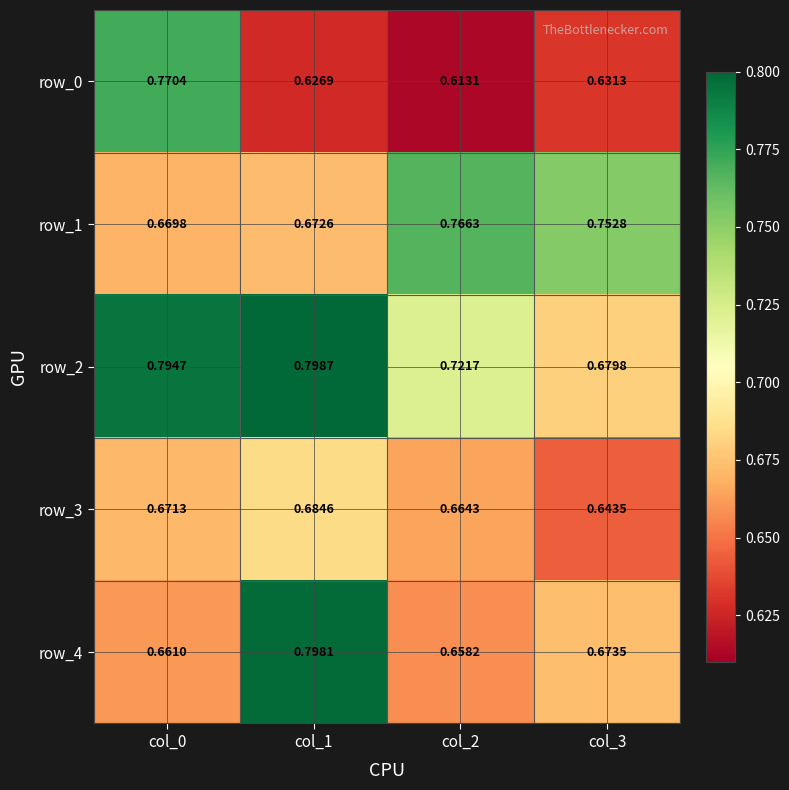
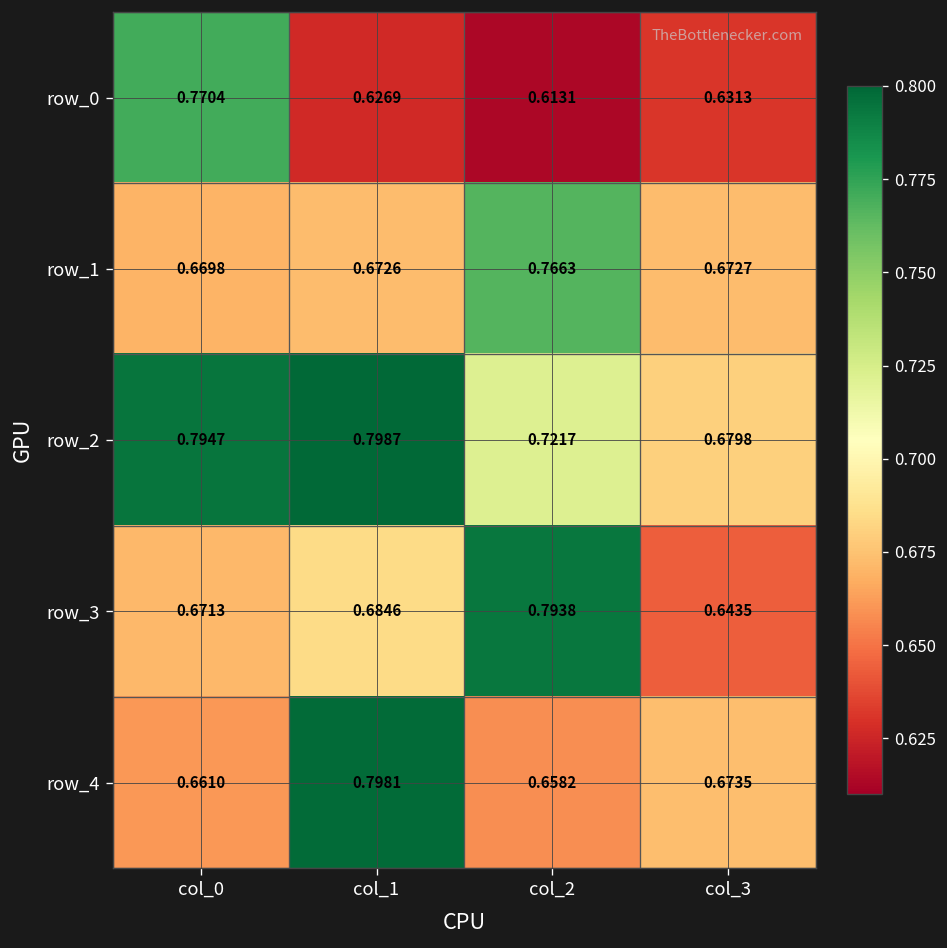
row_1, col_3: 0.7528 -> 0.6727
row_3, col_2: 0.6643 -> 0.7938
